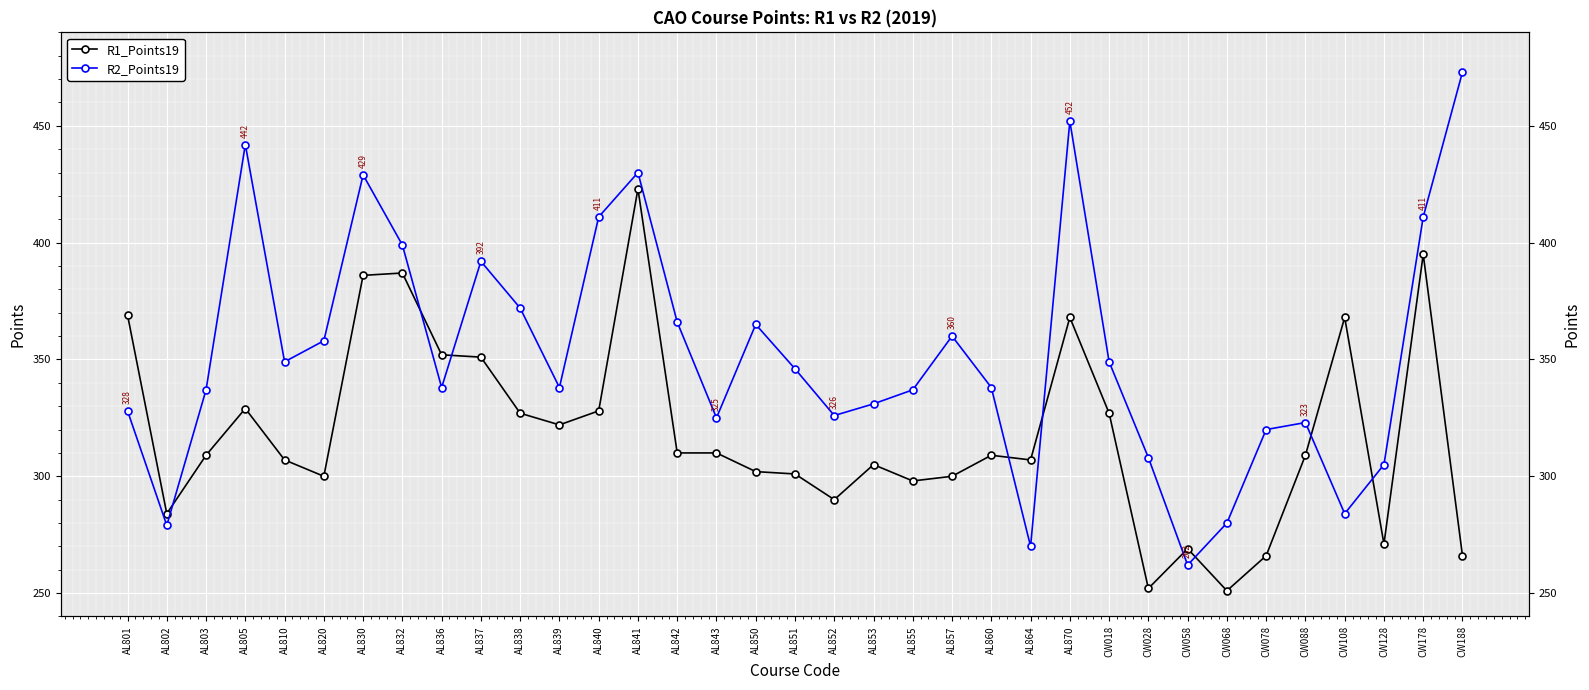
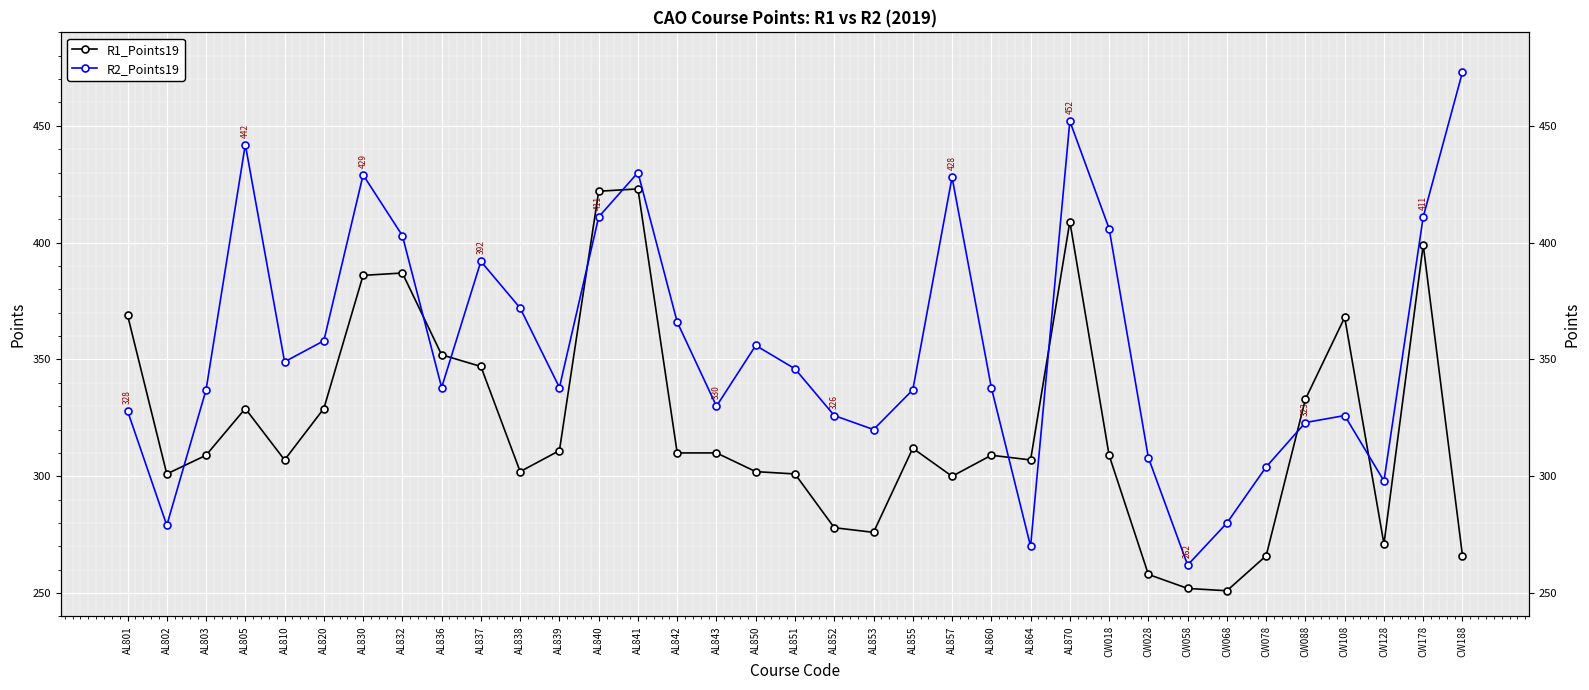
R1_Points19, AL802: 284 -> 301
R1_Points19, AL820: 300 -> 329
R2_Points19, AL832: 399 -> 403
R1_Points19, AL837: 351 -> 347
R1_Points19, AL838: 327 -> 302
R1_Points19, AL839: 322 -> 311
R1_Points19, AL840: 328 -> 422
R2_Points19, AL843: 325 -> 330
R2_Points19, AL850: 365 -> 356
R1_Points19, AL852: 290 -> 278
R1_Points19, AL853: 305 -> 276
R2_Points19, AL853: 331 -> 320
R1_Points19, AL855: 298 -> 312
R2_Points19, AL857: 360 -> 428
R1_Points19, AL870: 368 -> 409
R1_Points19, CW018: 327 -> 309
R2_Points19, CW018: 349 -> 406
R1_Points19, CW028: 252 -> 258
R1_Points19, CW058: 269 -> 252
R2_Points19, CW078: 320 -> 304
R1_Points19, CW088: 309 -> 333
R2_Points19, CW108: 284 -> 326
R2_Points19, CW128: 305 -> 298
R1_Points19, CW178: 395 -> 399
